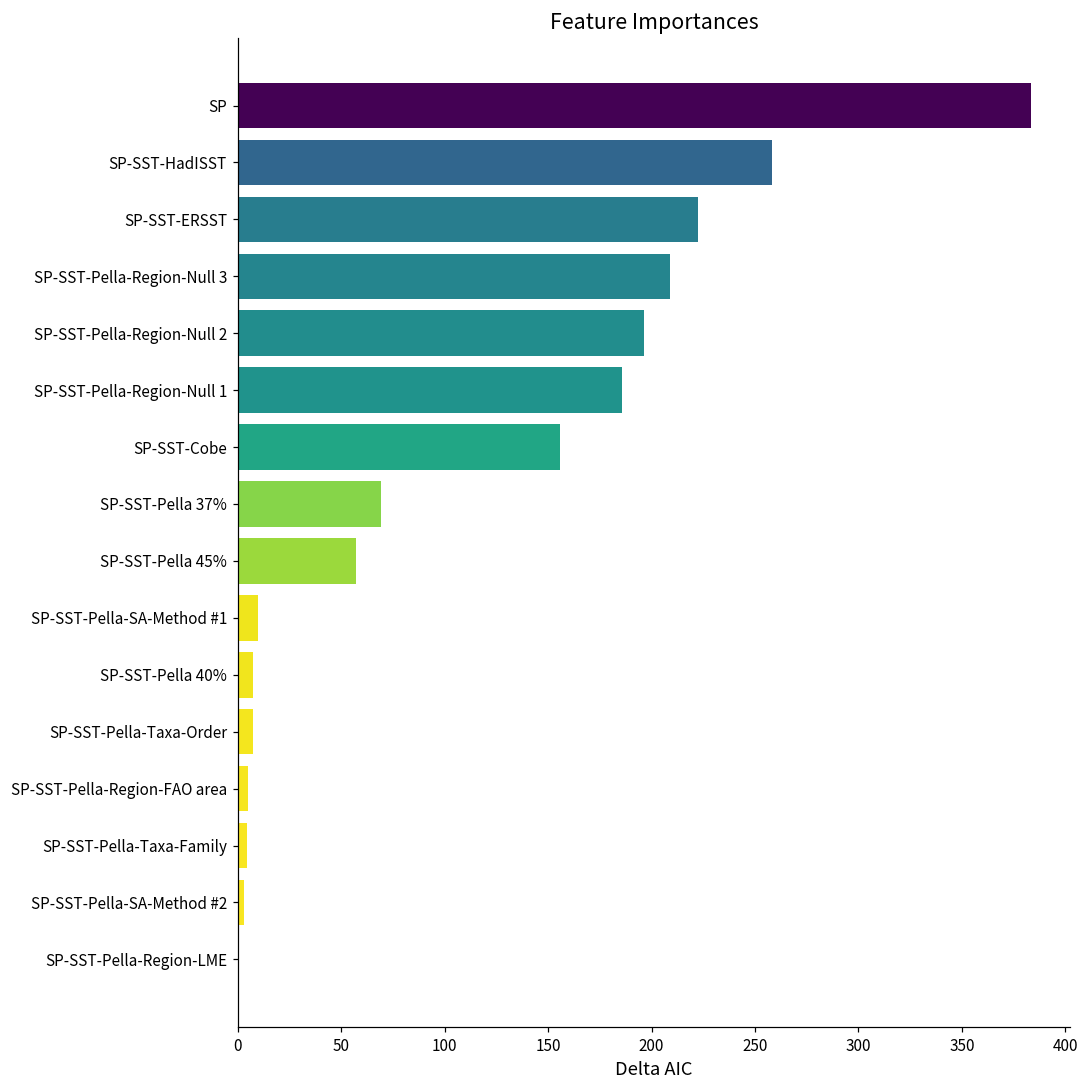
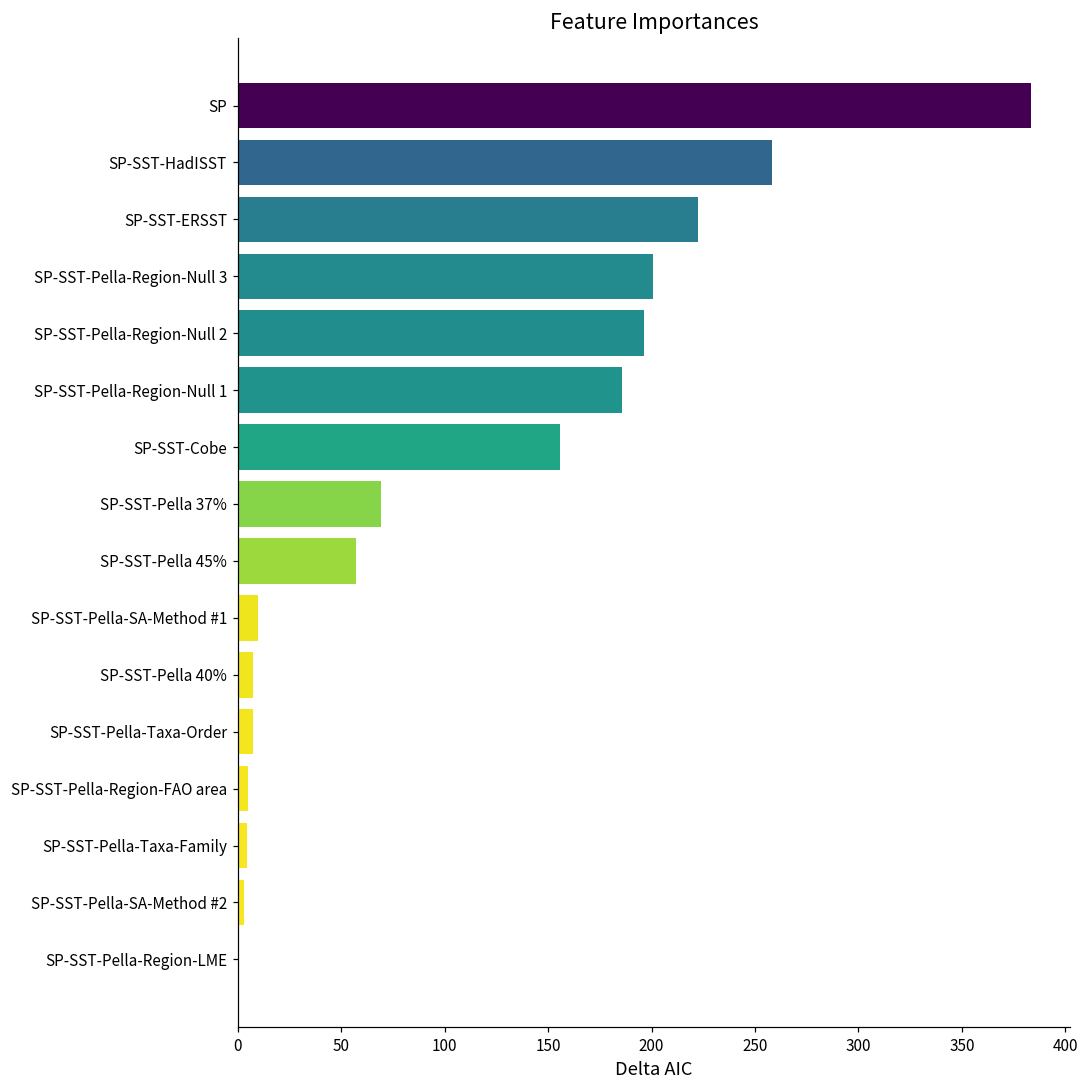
SP-SST-Pella-Region-Null 3: 209 -> 201
